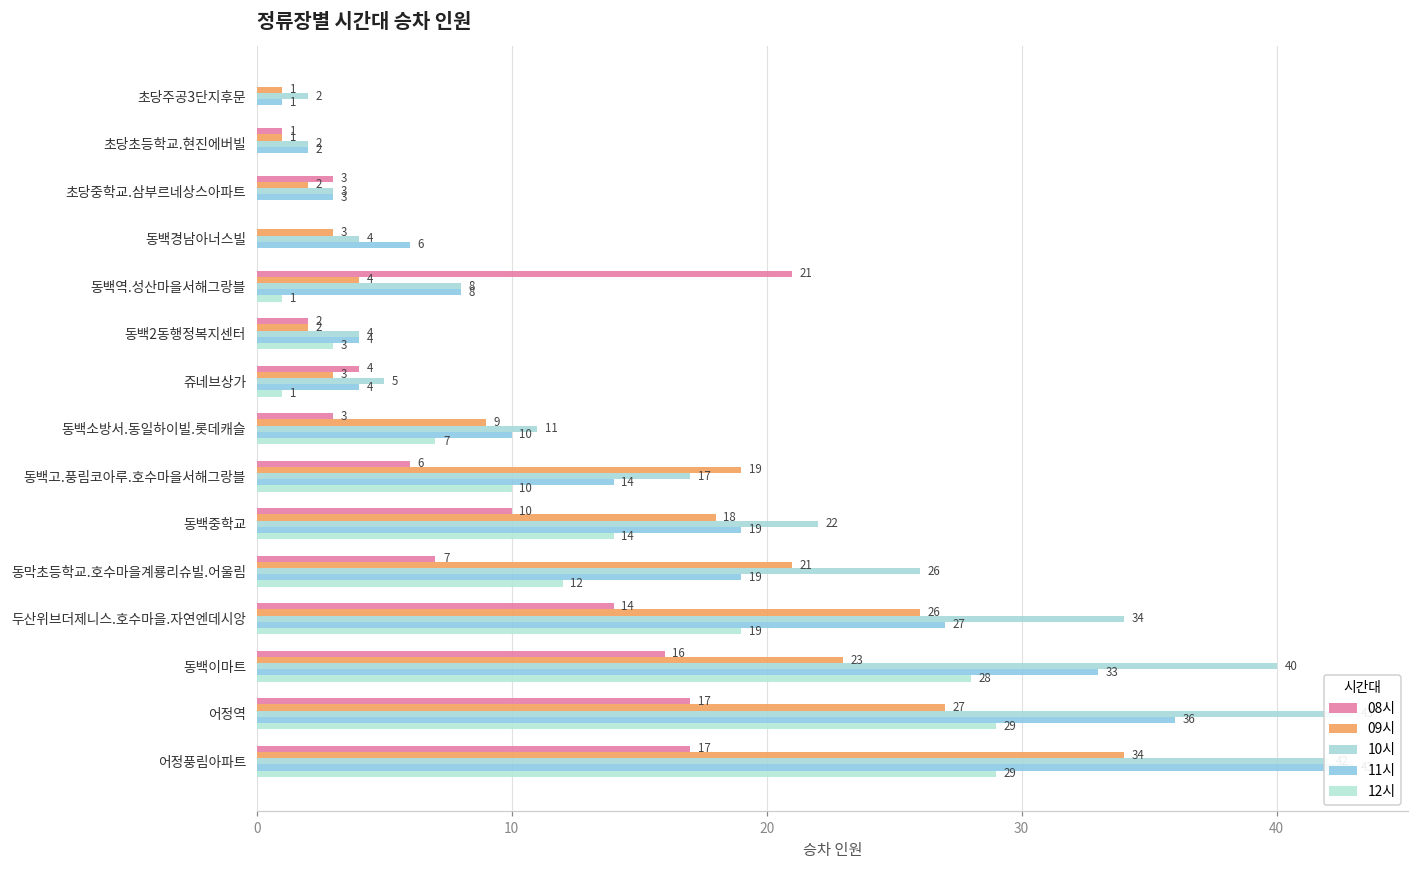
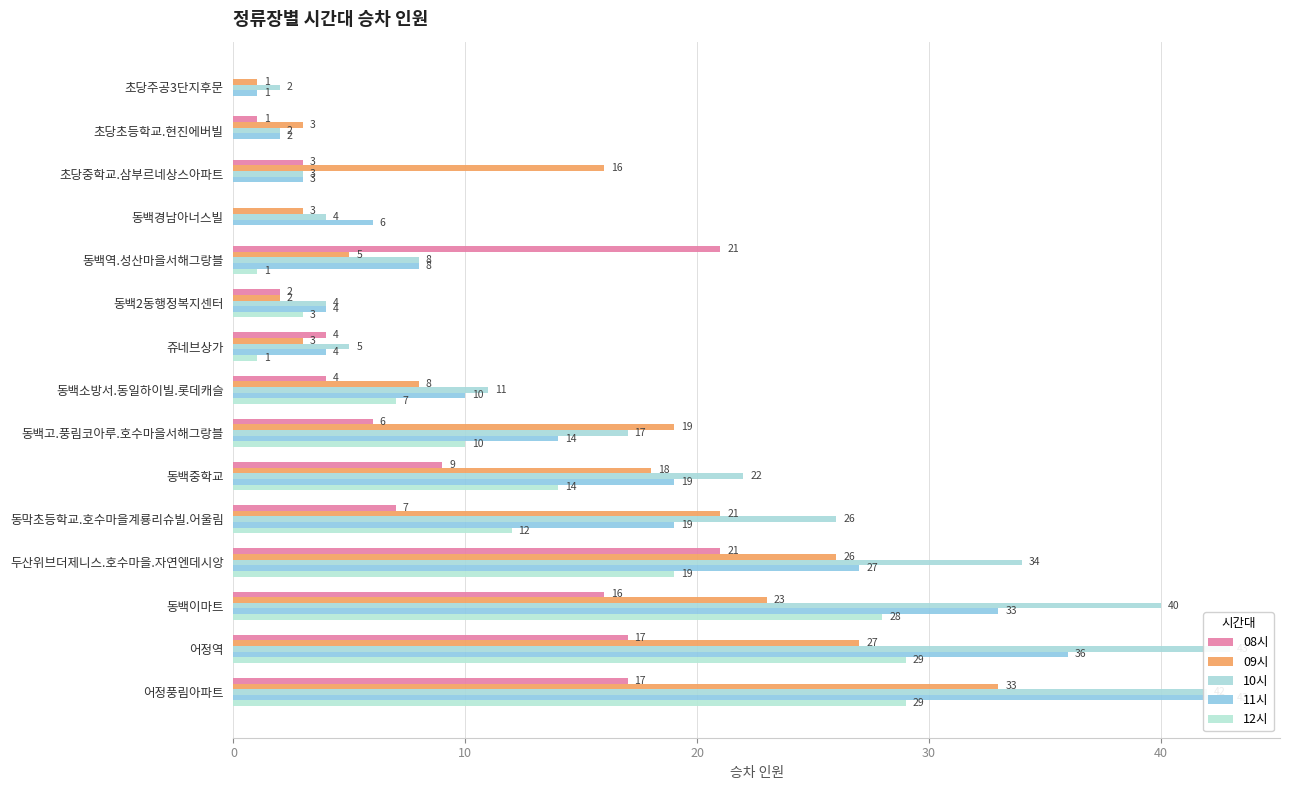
09시, 초당초등학교.현진에버빌: 1 -> 3
09시, 초당중학교.삼부르네상스아파트: 2 -> 16
09시, 동백역.성산마을서해그랑블: 4 -> 5
08시, 동백소방서.동일하이빌.롯데캐슬: 3 -> 4
09시, 동백소방서.동일하이빌.롯데캐슬: 9 -> 8
08시, 동백중학교: 10 -> 9
08시, 두산위브더제니스.호수마을.자연엔데시앙: 14 -> 21
09시, 어정풍림아파트: 34 -> 33
